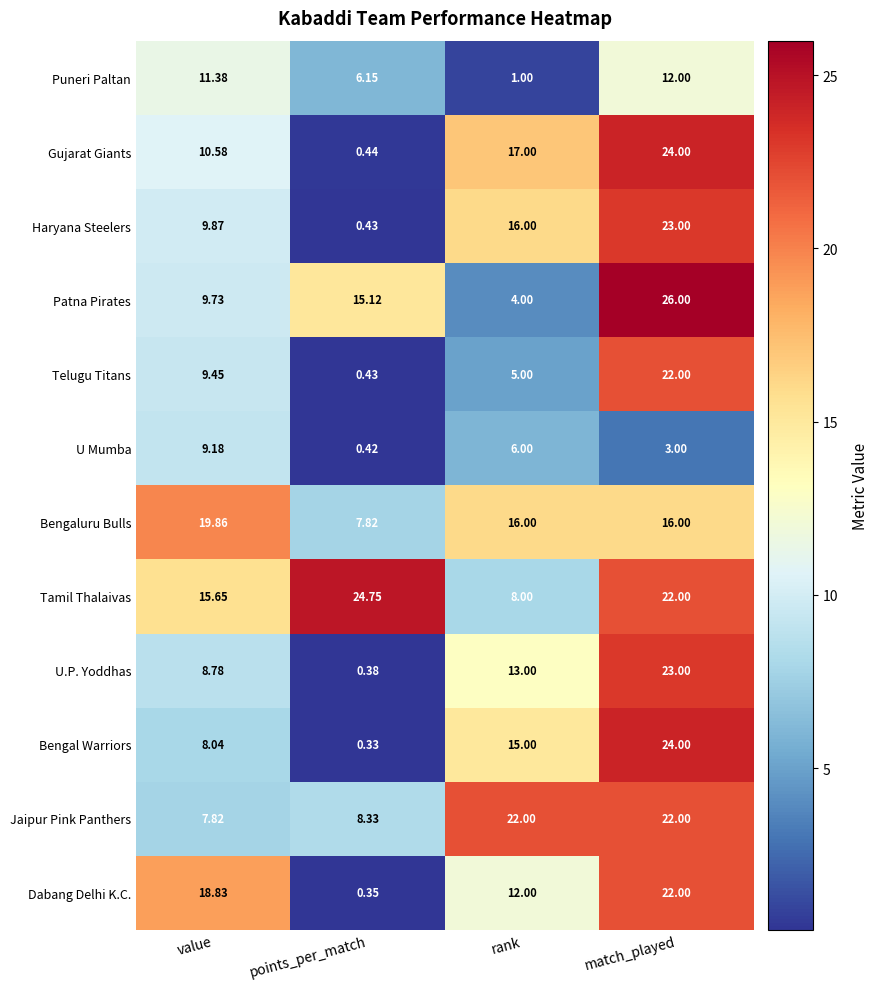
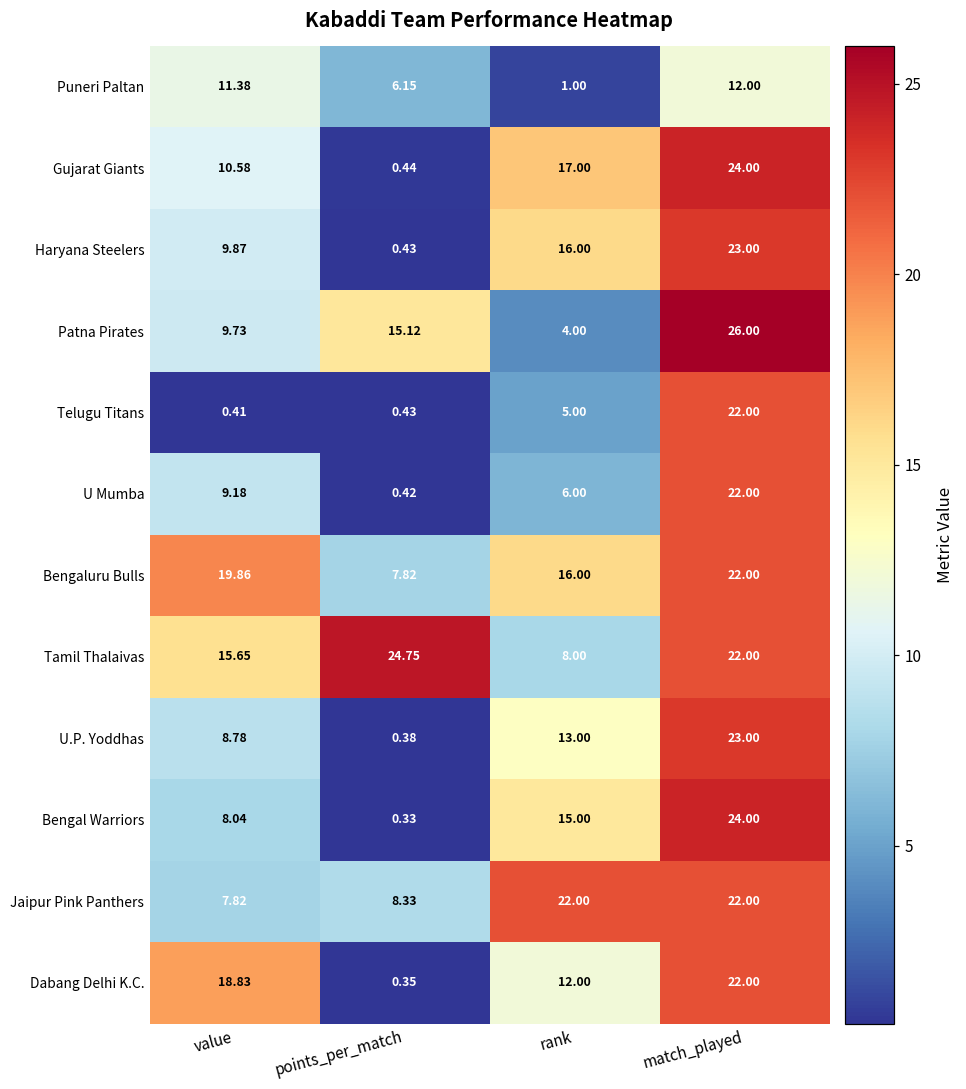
Telugu Titans, value: 9.45 -> 0.41
U Mumba, match_played: 3.00 -> 22.00
Bengaluru Bulls, match_played: 16.00 -> 22.00
